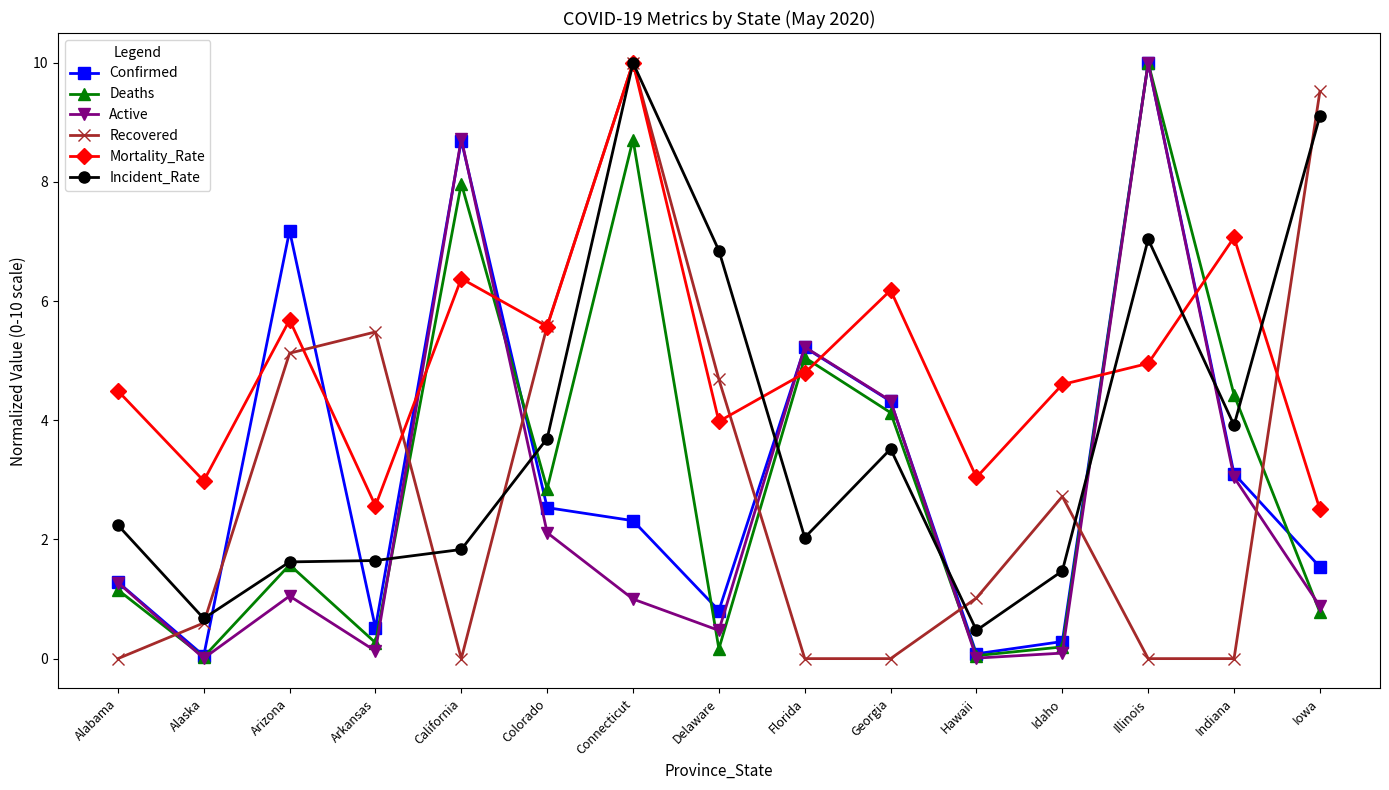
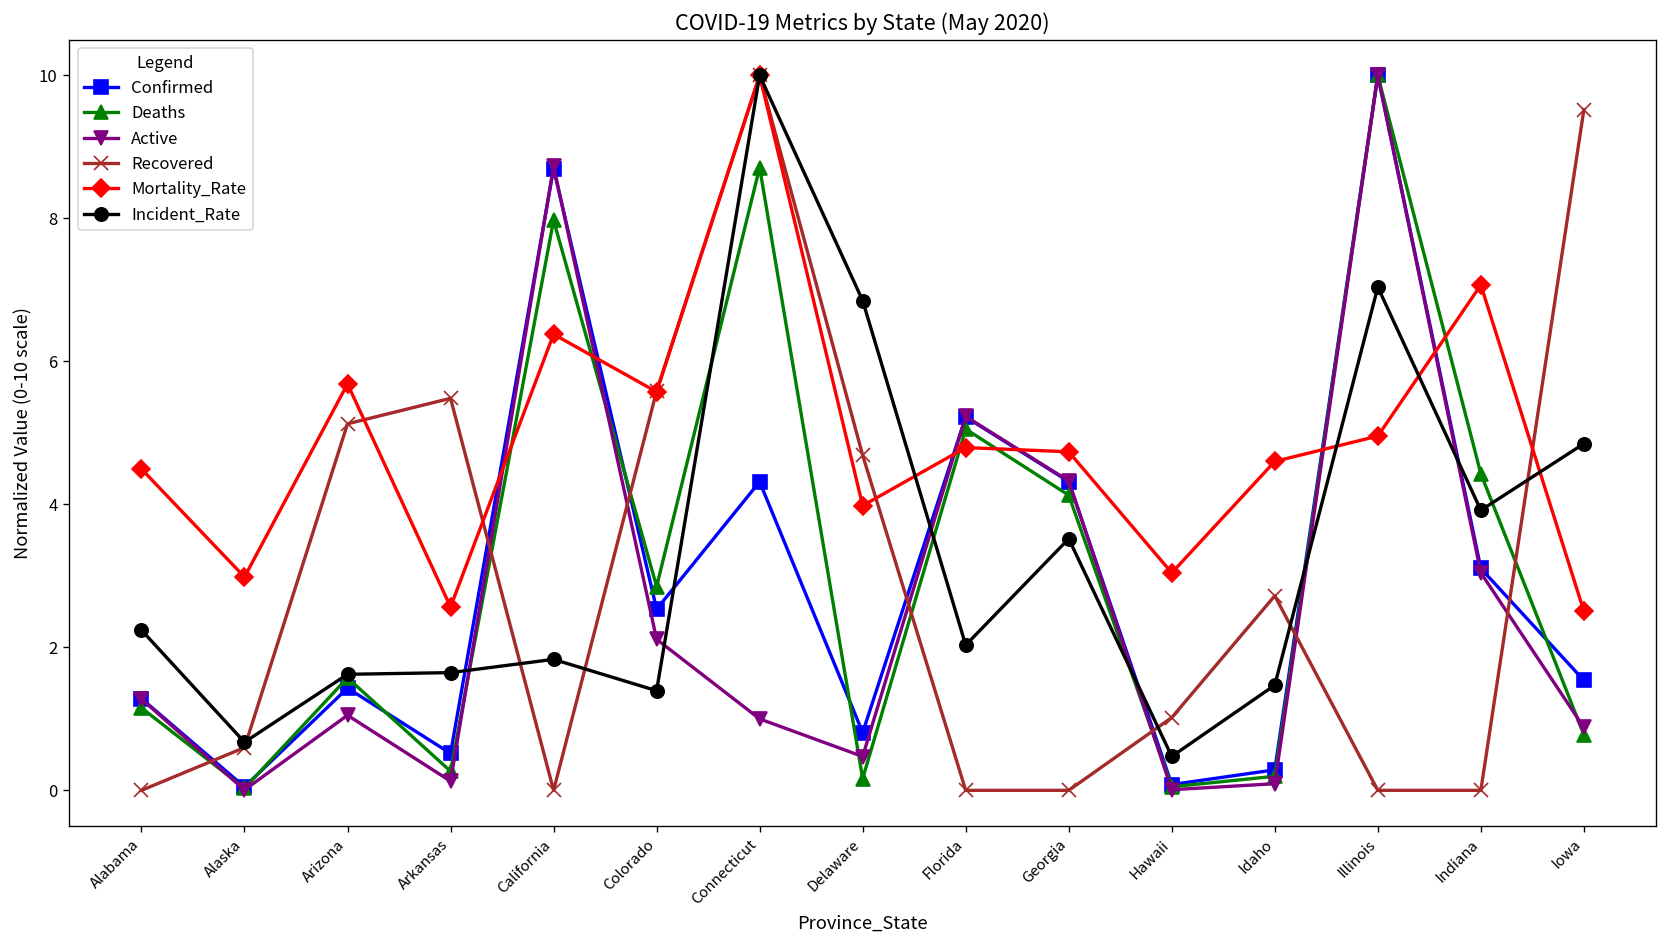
Confirmed, Arizona: 7.2 -> 1.4
Incident_Rate, Colorado: 3.7 -> 1.4
Confirmed, Connecticut: 2.3 -> 4.3
Mortality_Rate, Georgia: 6.2 -> 4.7
Incident_Rate, Iowa: 9.1 -> 4.8
